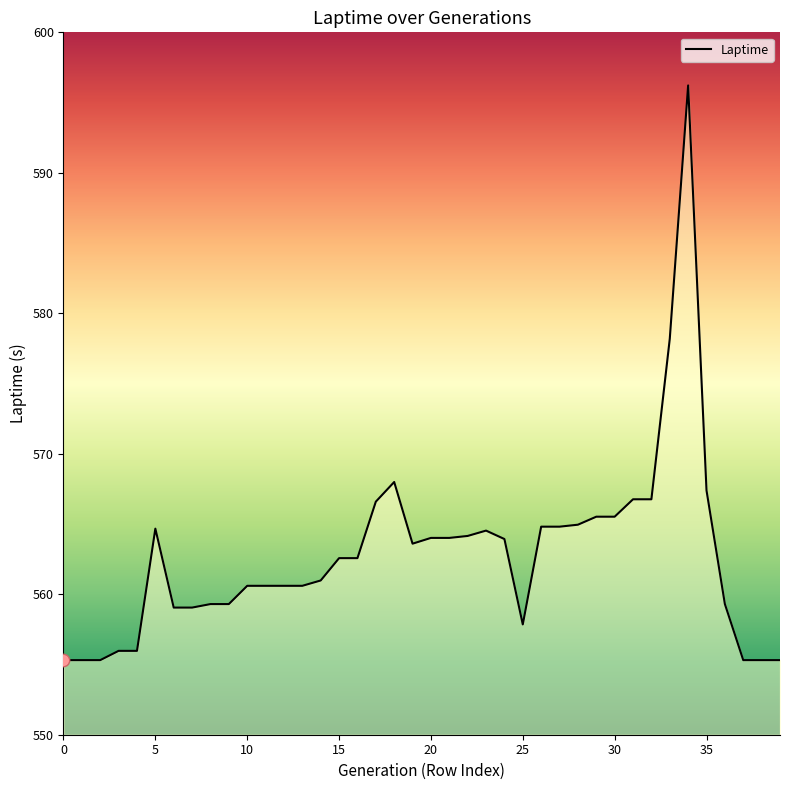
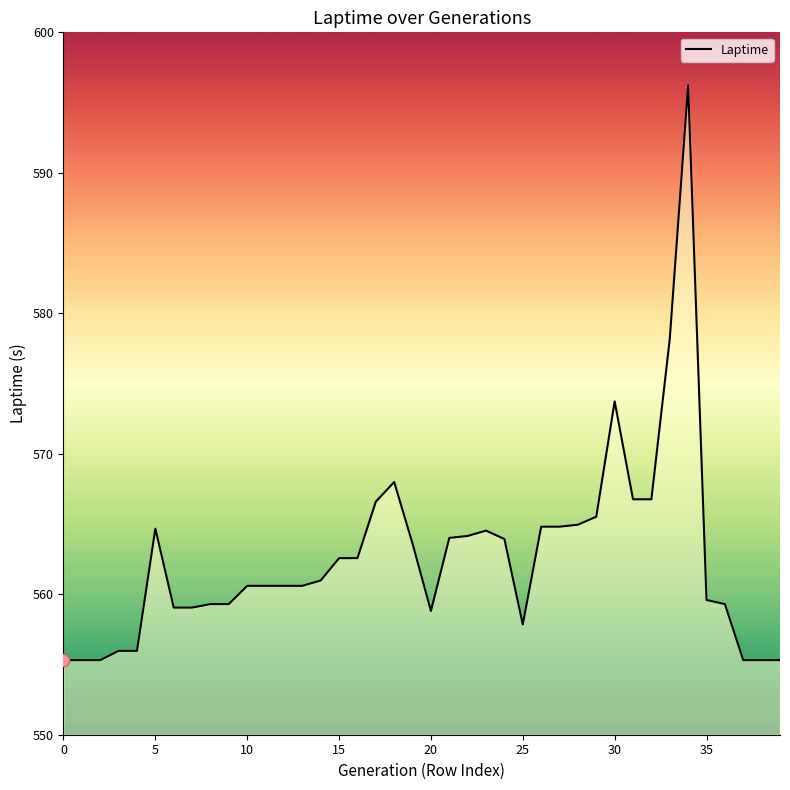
Laptime, 20: 564.0 -> 558.8
Laptime, 30: 565.5 -> 573.7
Laptime, 35: 567.4 -> 559.6
